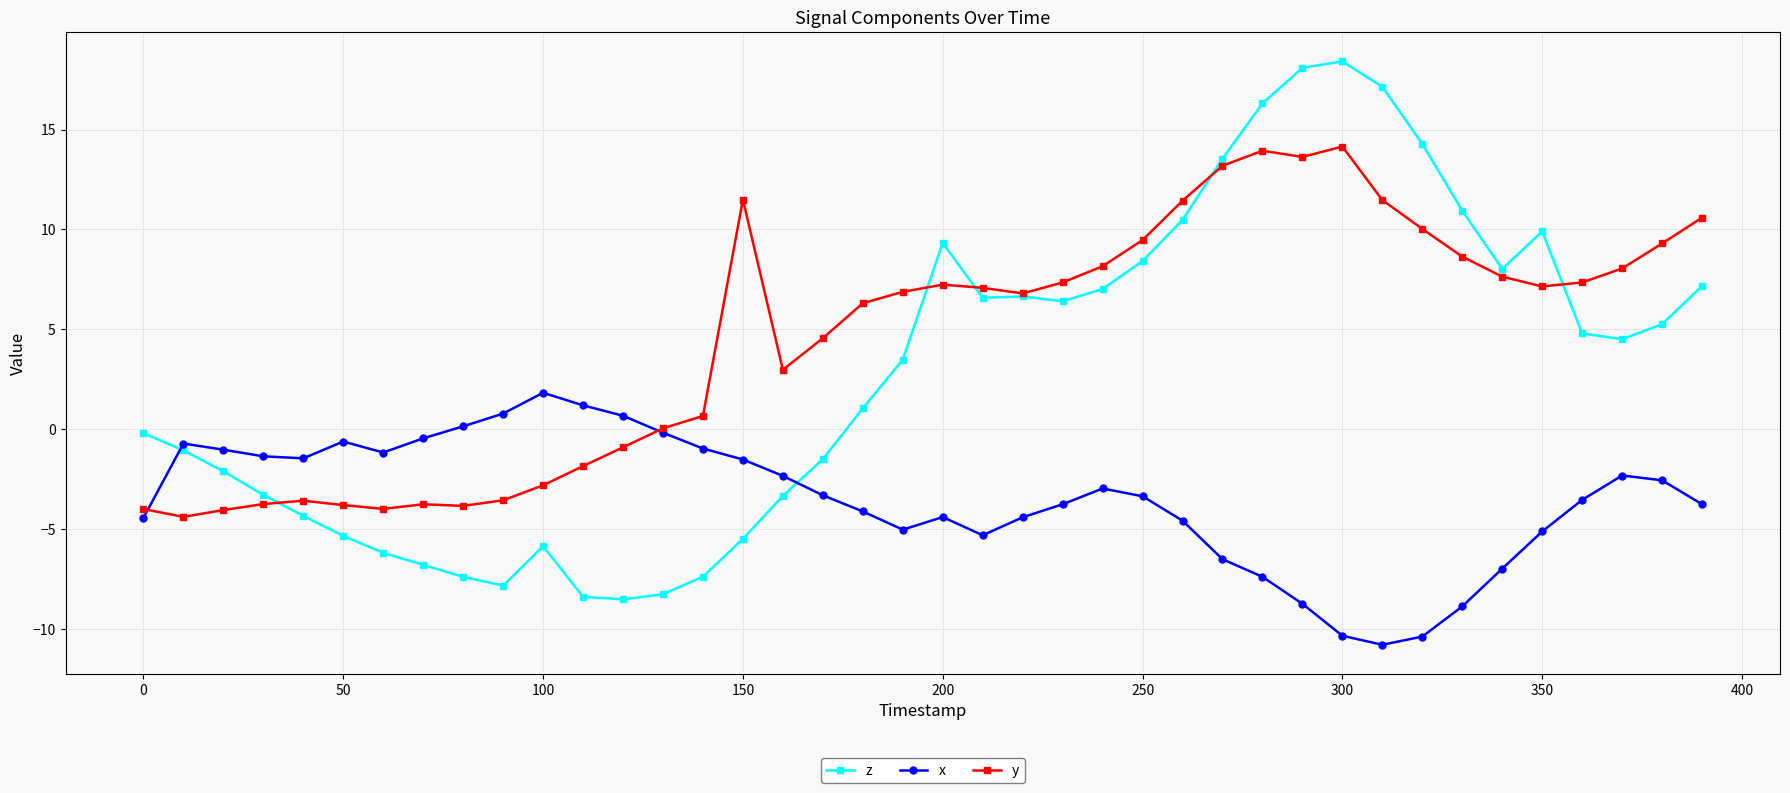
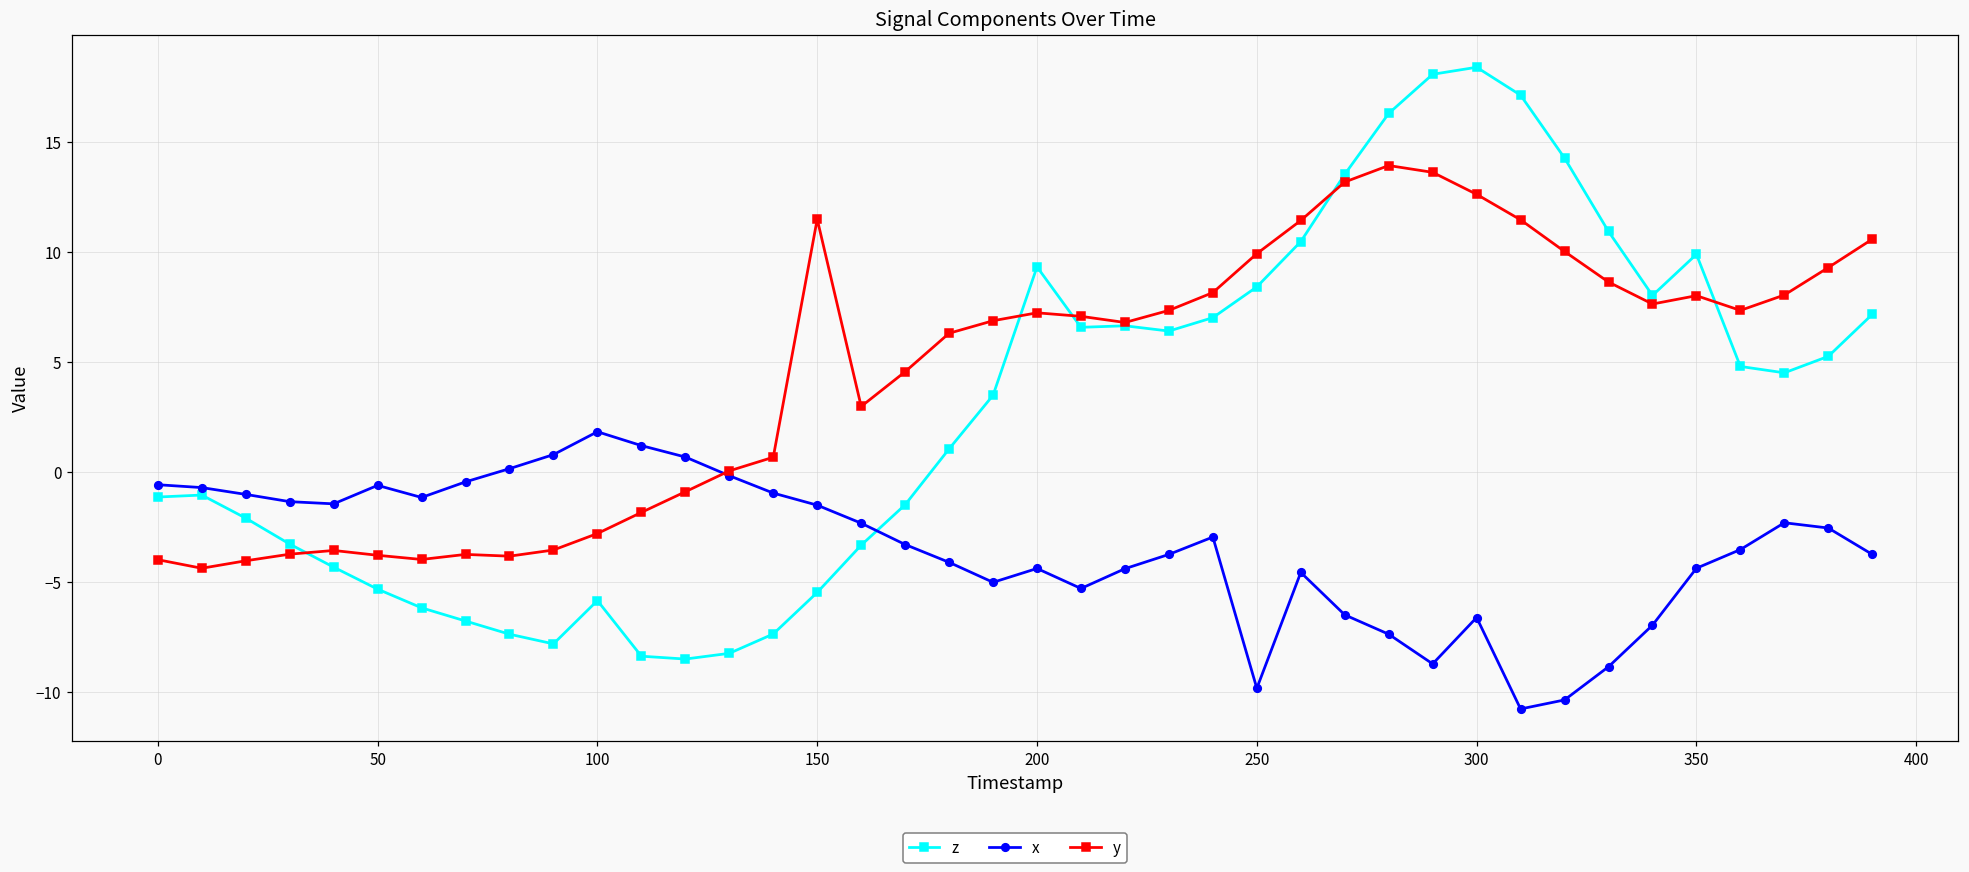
z, 0: -0.2 -> -1.1
x, 0: -4.4 -> -0.6
x, 250: -3.4 -> -9.8
y, 250: 9.5 -> 9.9
x, 300: -10.3 -> -6.6
y, 300: 14.2 -> 12.6
x, 350: -5.1 -> -4.4
y, 350: 7.2 -> 8.0
